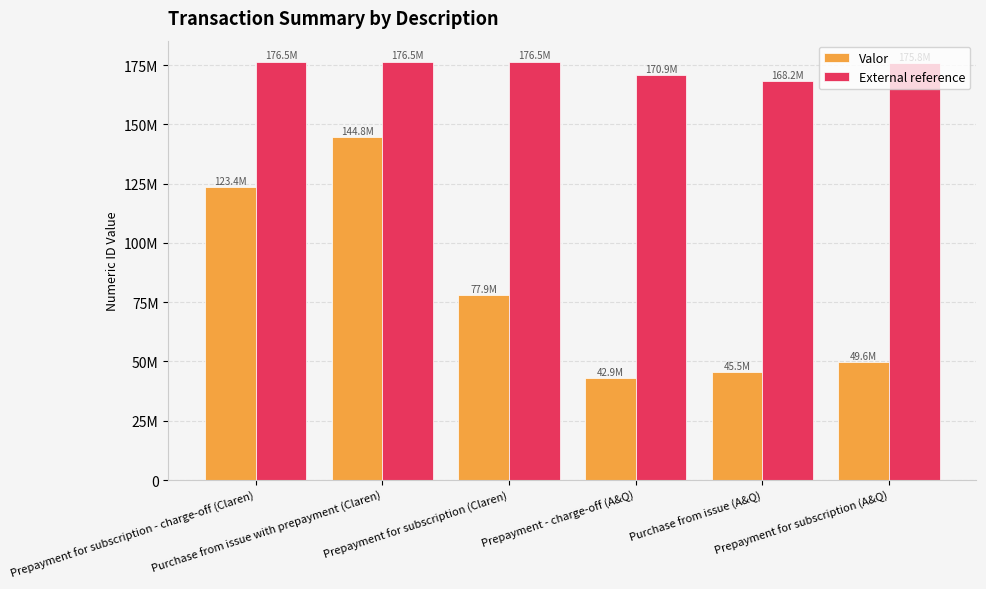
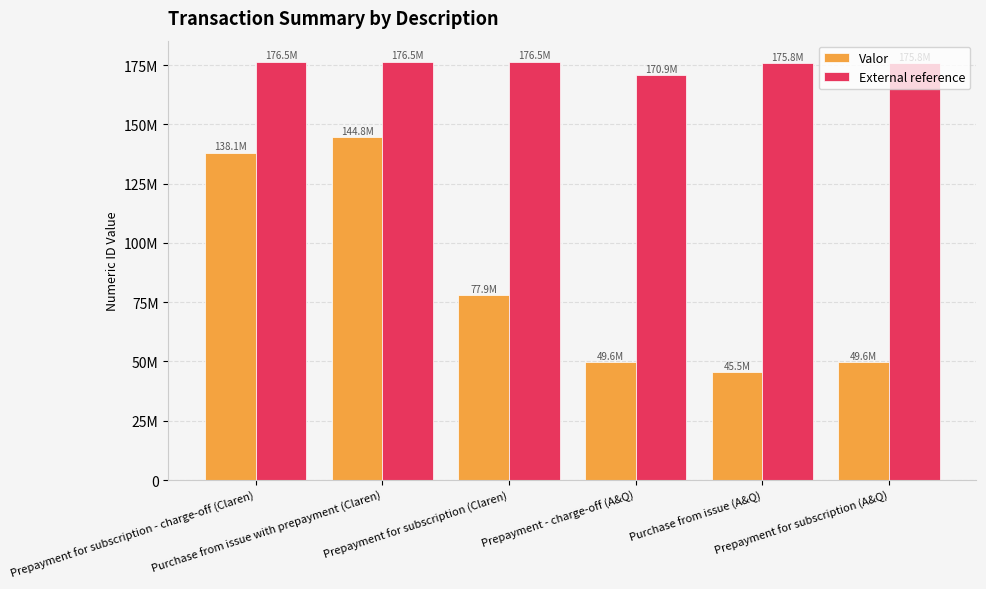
Valor, Prepayment for subscription - charge-off (Claren): 123.4M -> 138.1M
Valor, Prepayment - charge-off (A&Q): 42.9M -> 49.6M
External reference, Purchase from issue (A&Q): 168.2M -> 175.8M
